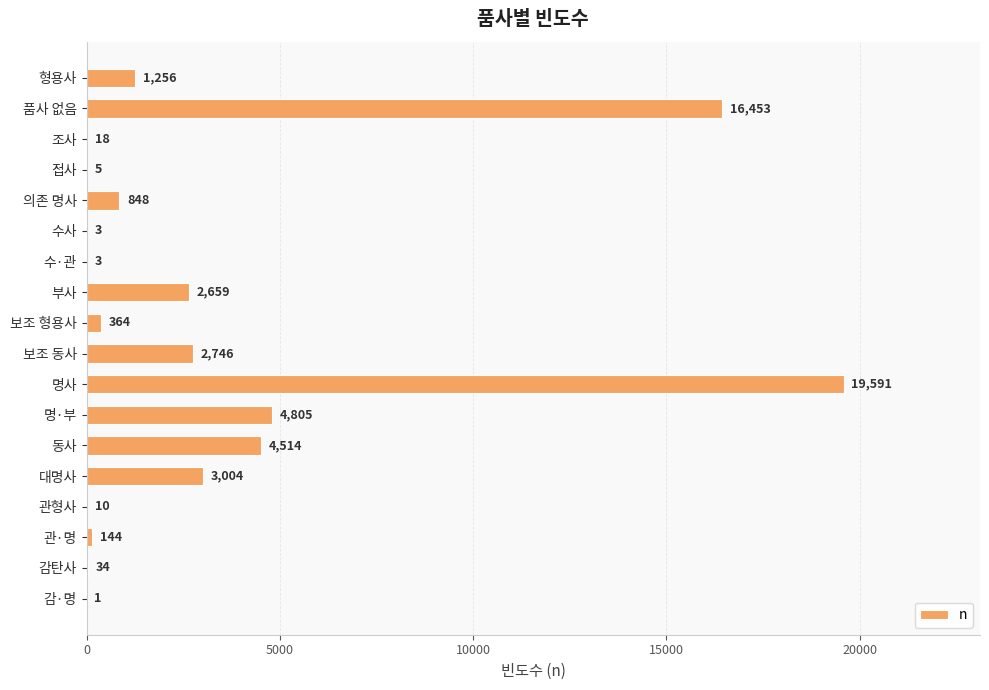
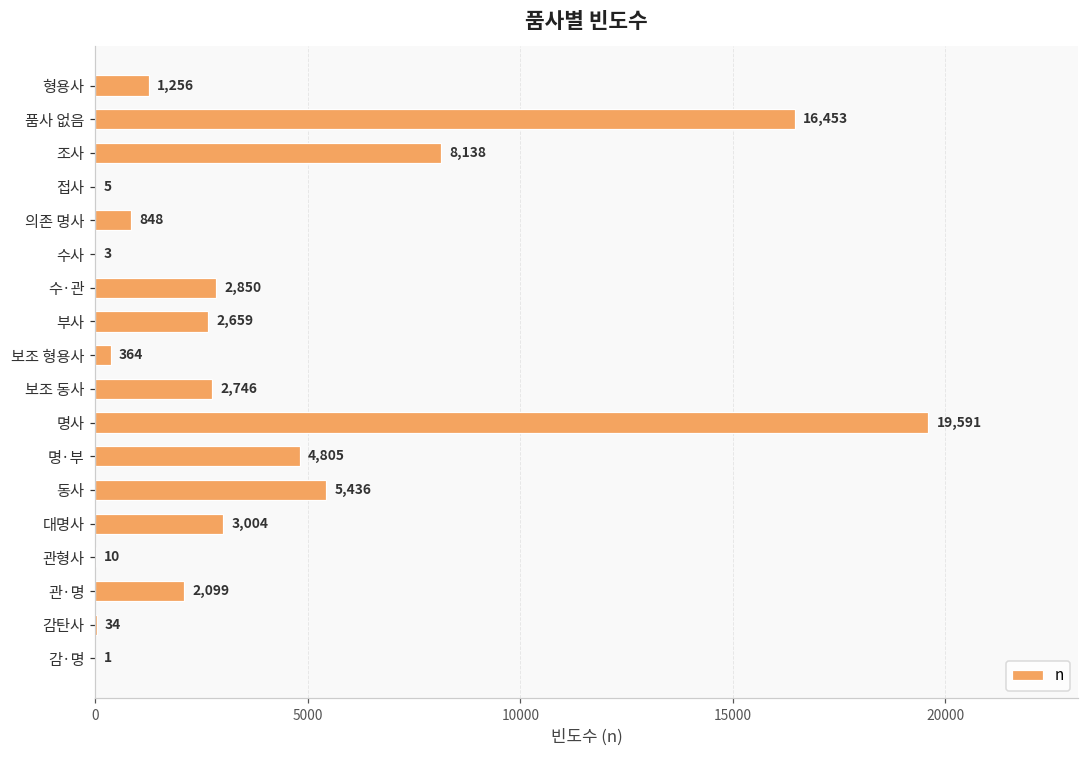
조사: 18 -> 8,138
수·관: 3 -> 2,850
동사: 4,514 -> 5,436
관·명: 144 -> 2,099
